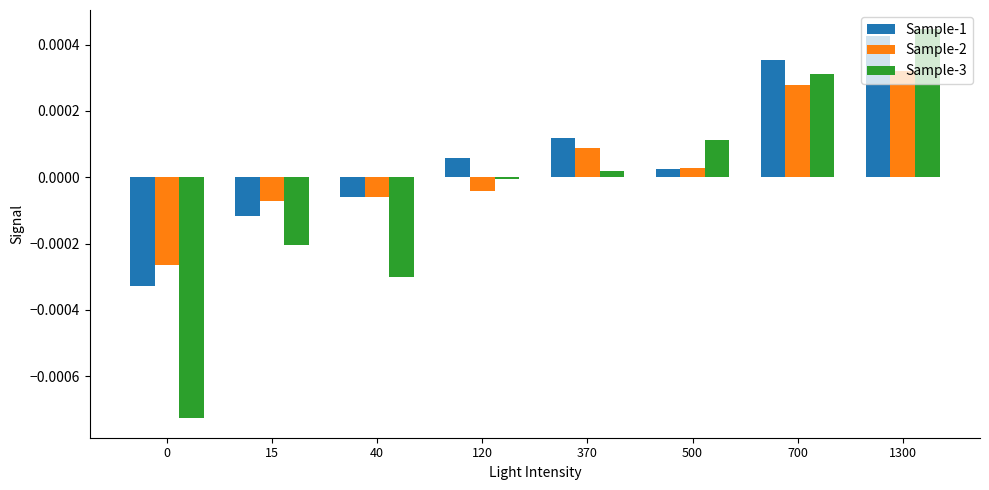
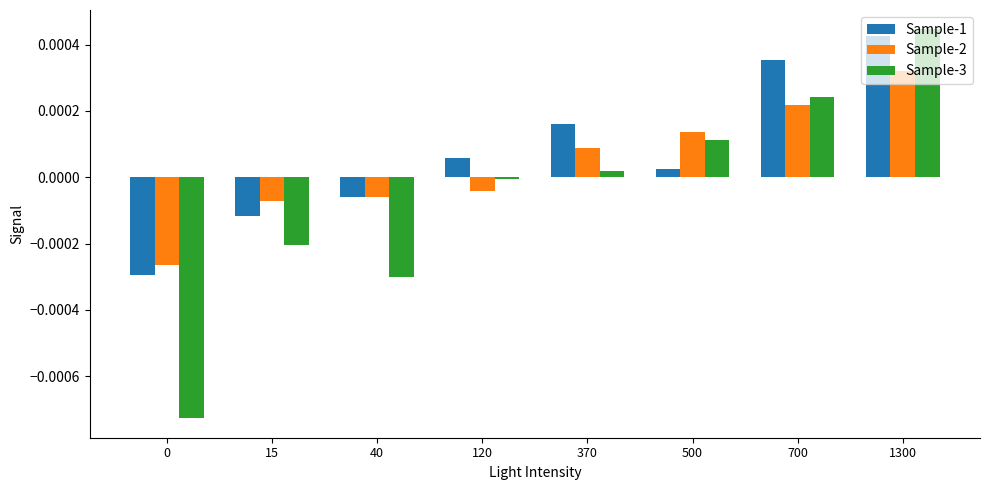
Sample-1, 0: -0.00033 -> -0.00030
Sample-1, 370: 0.00012 -> 0.00016
Sample-2, 500: 0.00003 -> 0.00014
Sample-2, 700: 0.00028 -> 0.00022
Sample-3, 700: 0.00031 -> 0.00024
